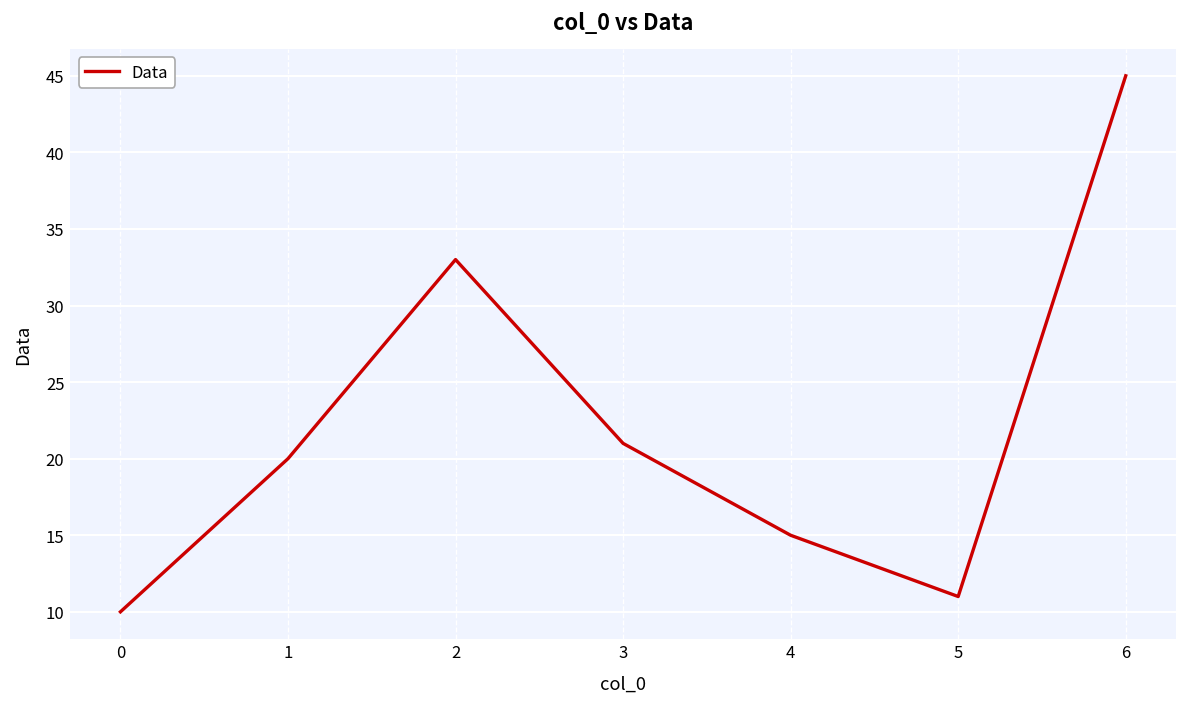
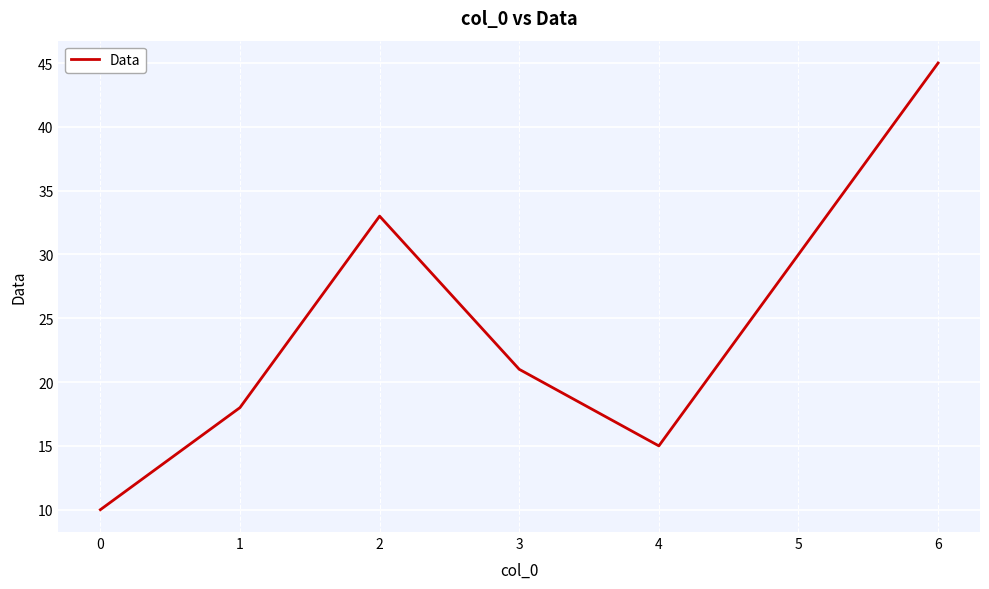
1: 20 -> 18
5: 11 -> 30
